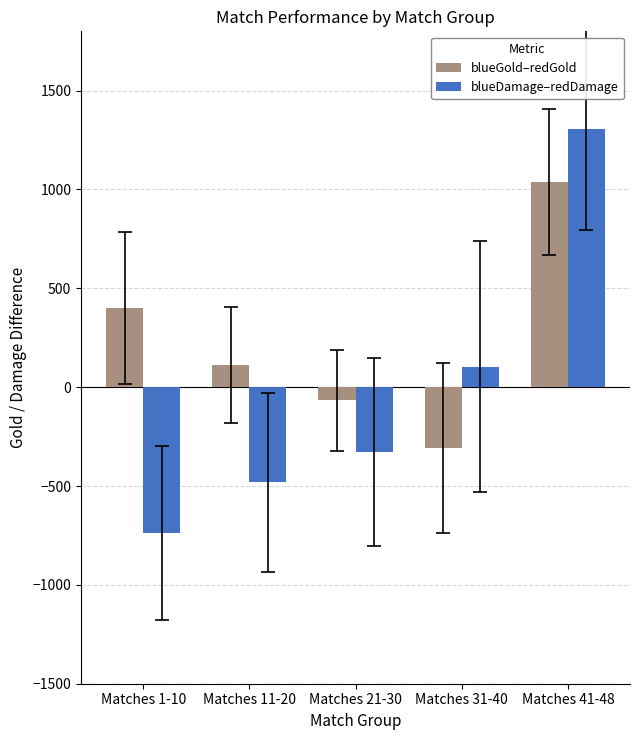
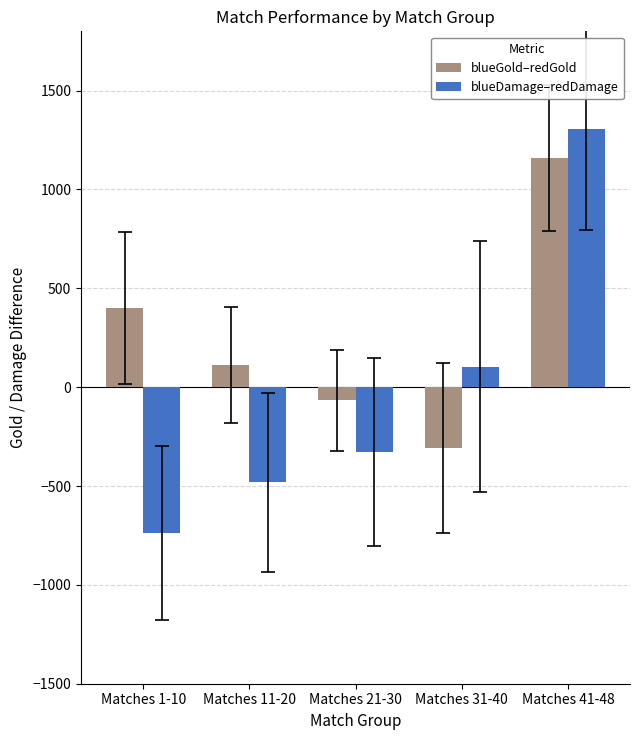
blueGold–redGold, Matches 41-48: 1040 -> 1160
